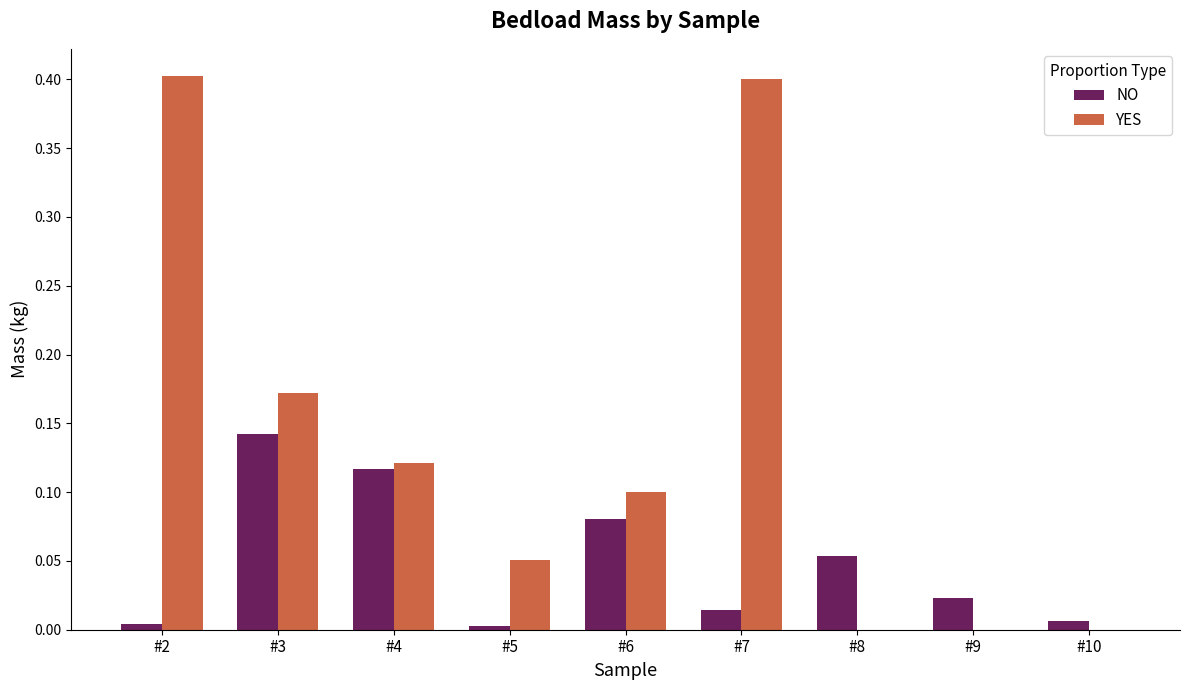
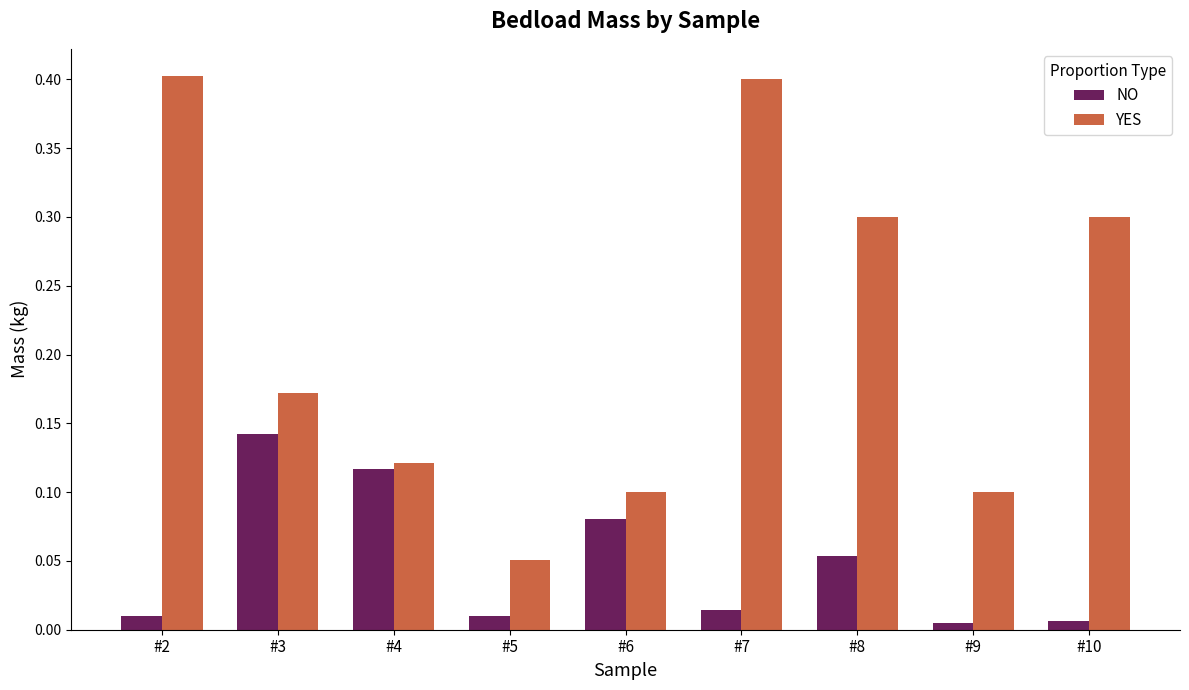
NO, #2: 0.004 -> 0.010
NO, #5: 0.003 -> 0.010
YES, #8: 0.0 -> 0.3
NO, #9: 0.023 -> 0.005
YES, #9: 0.0 -> 0.1
YES, #10: 0.0 -> 0.3
